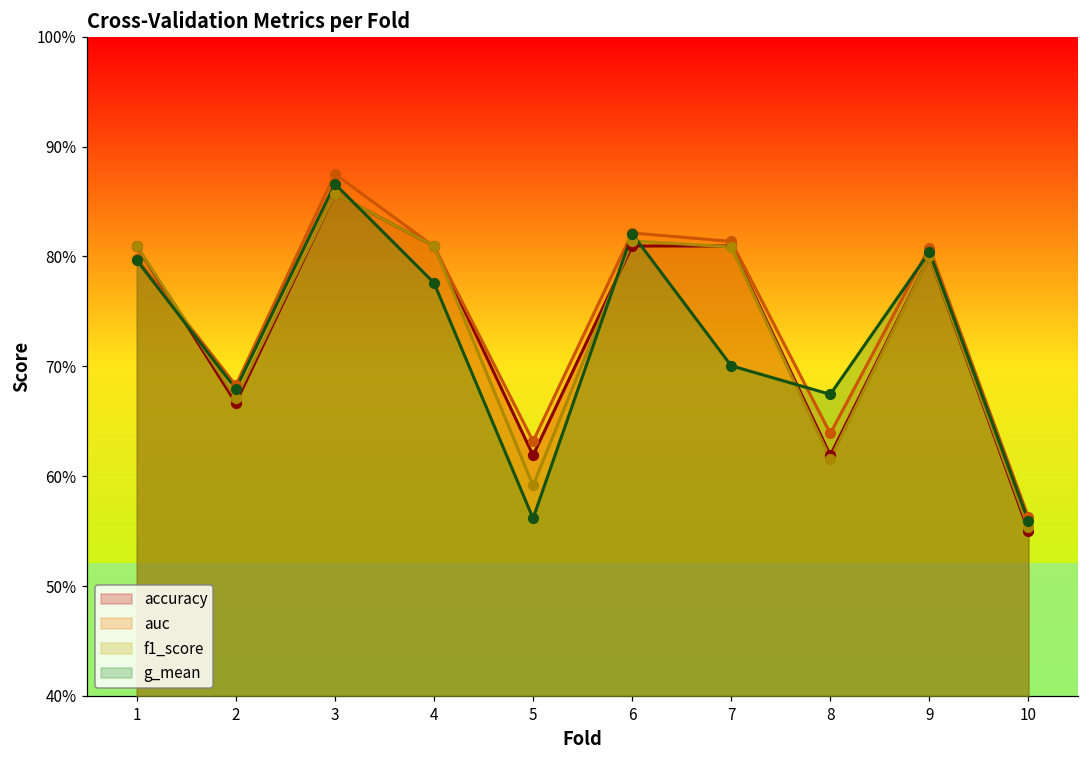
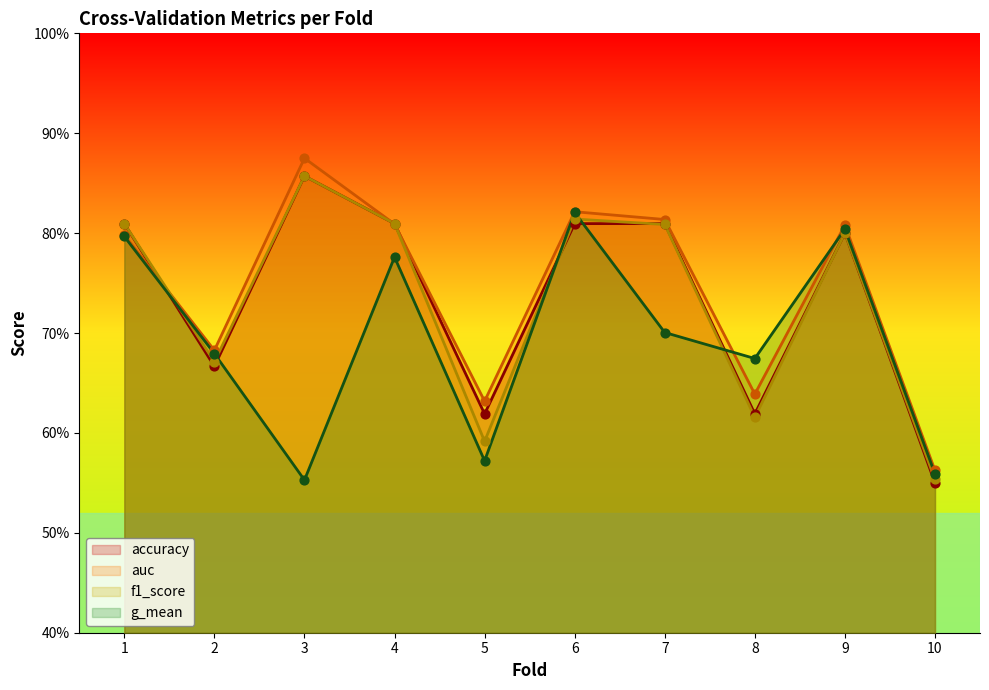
g_mean, 3: 87% -> 55%
g_mean, 5: 56% -> 57%
